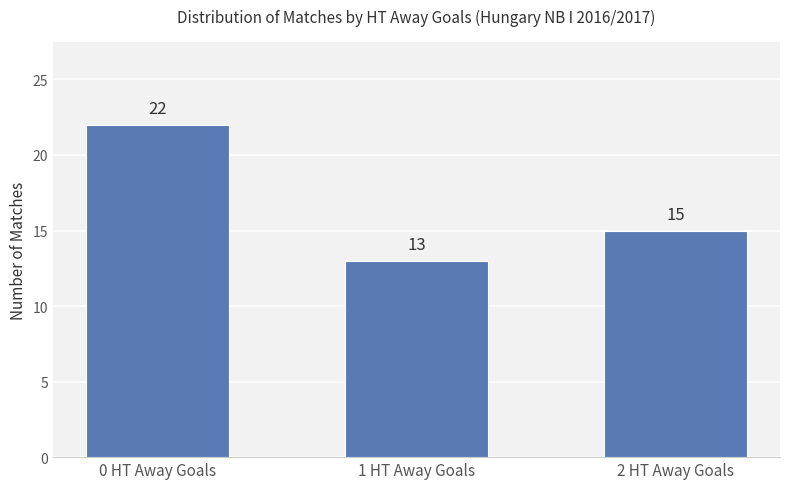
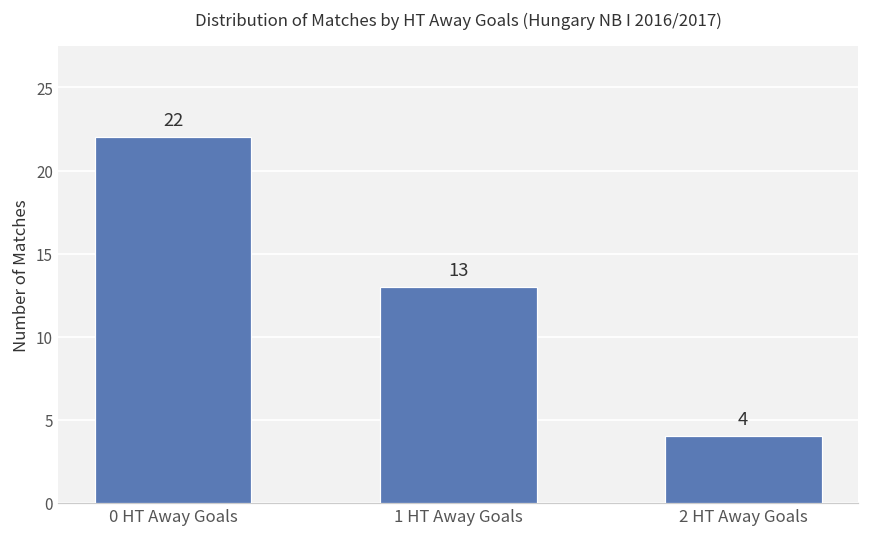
2 HT Away Goals: 15 -> 4
